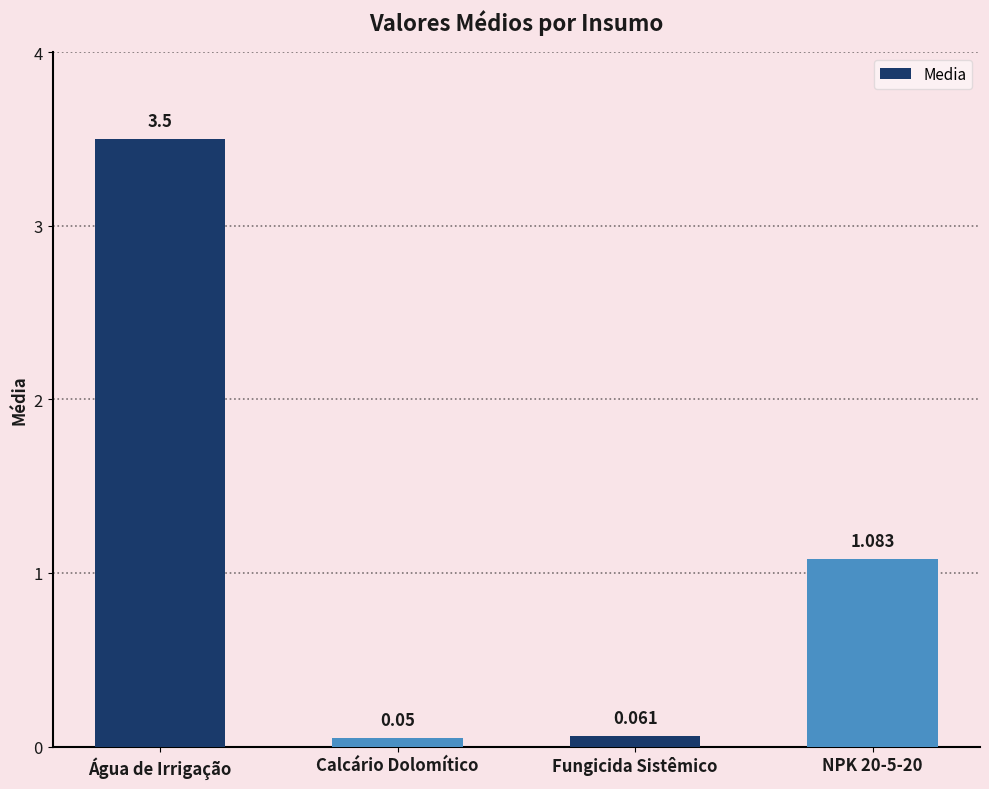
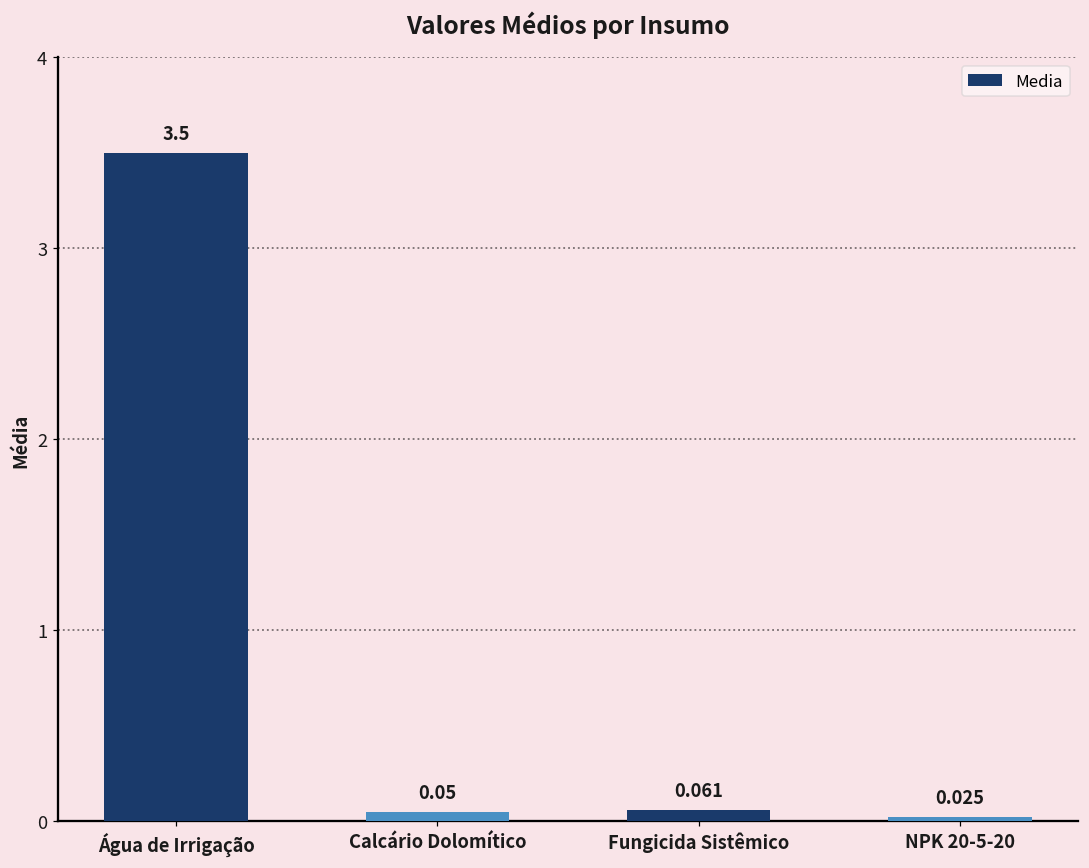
NPK 20-5-20: 1.083 -> 0.025
